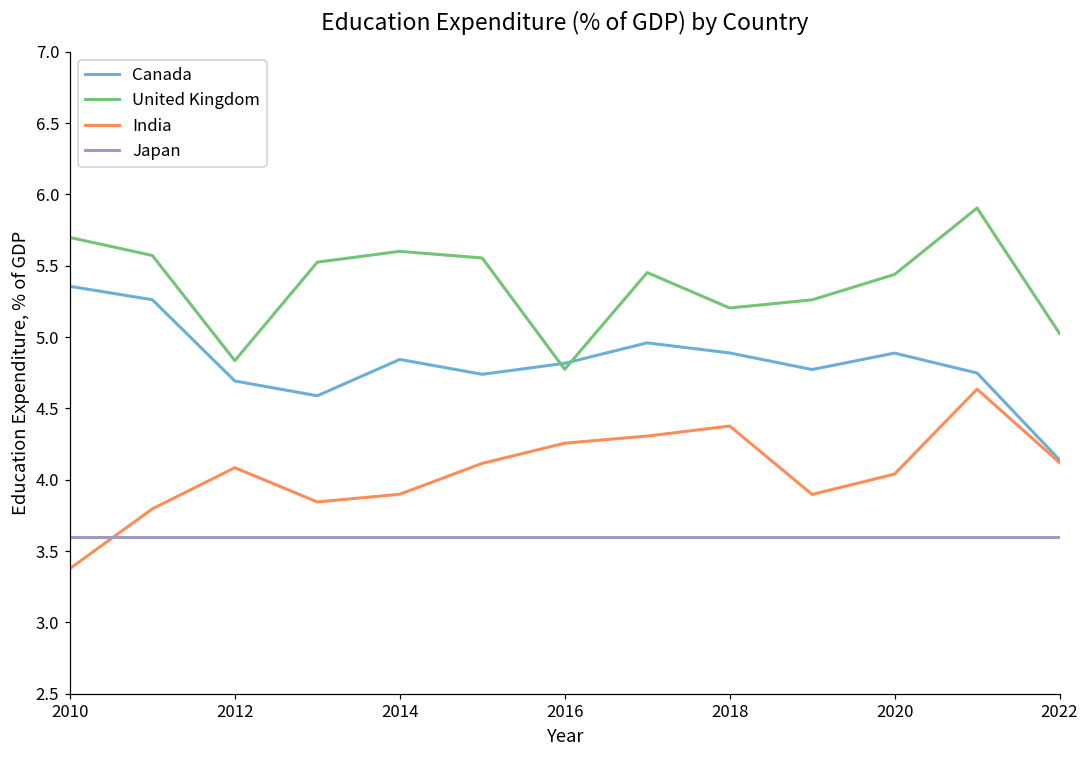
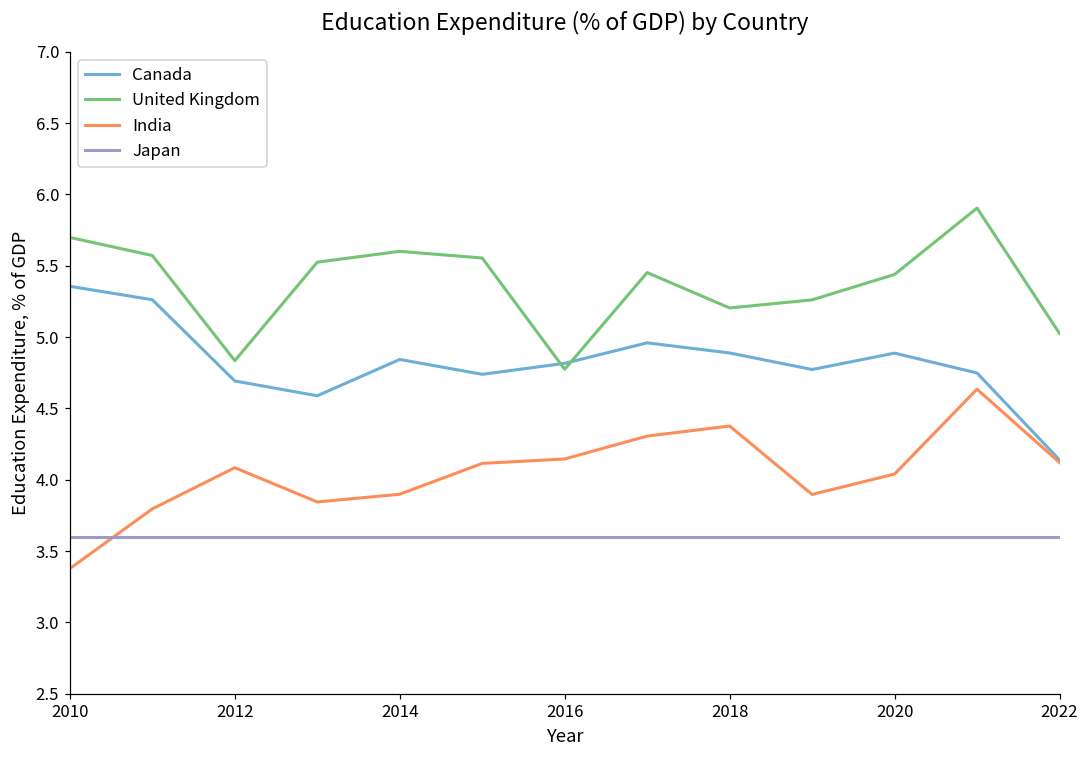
India, 2016: 4.26 -> 4.15
